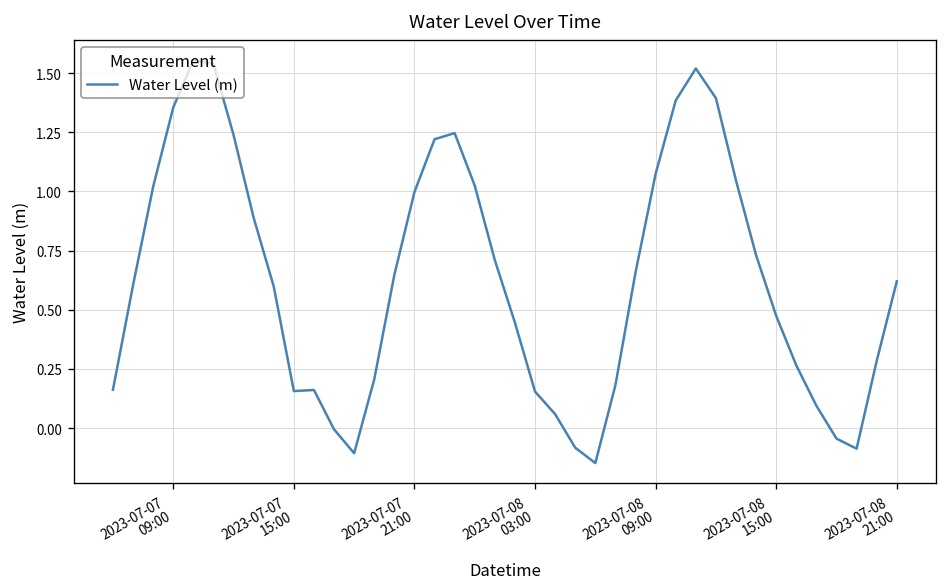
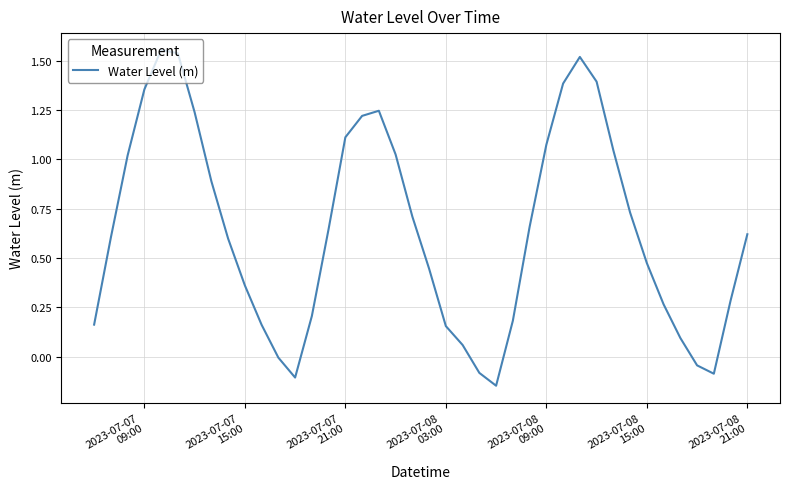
2023-07-07 15:00: 0.16 -> 0.36
2023-07-07 21:00: 1.00 -> 1.11
